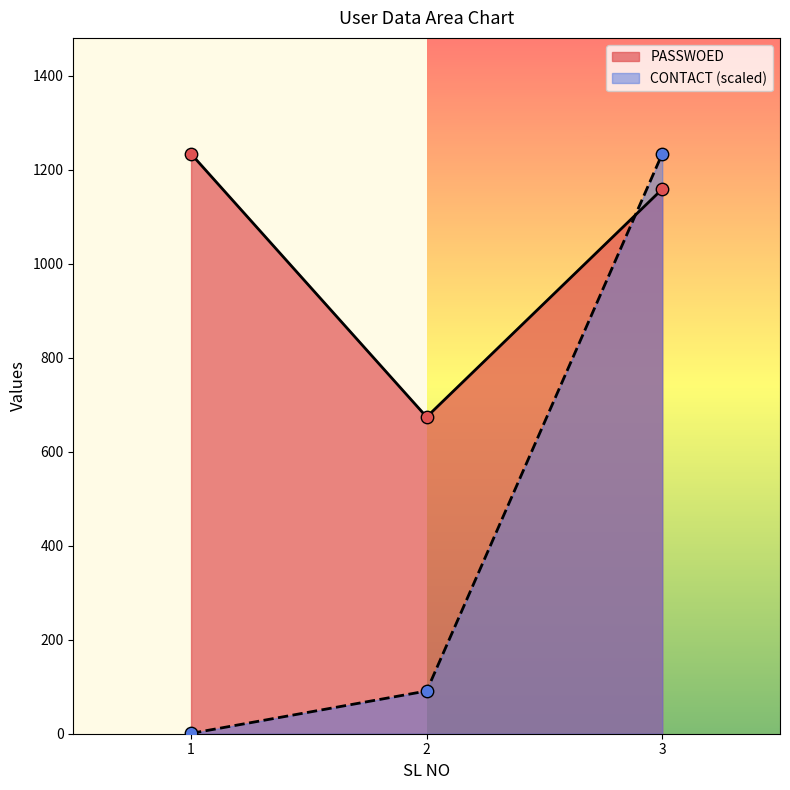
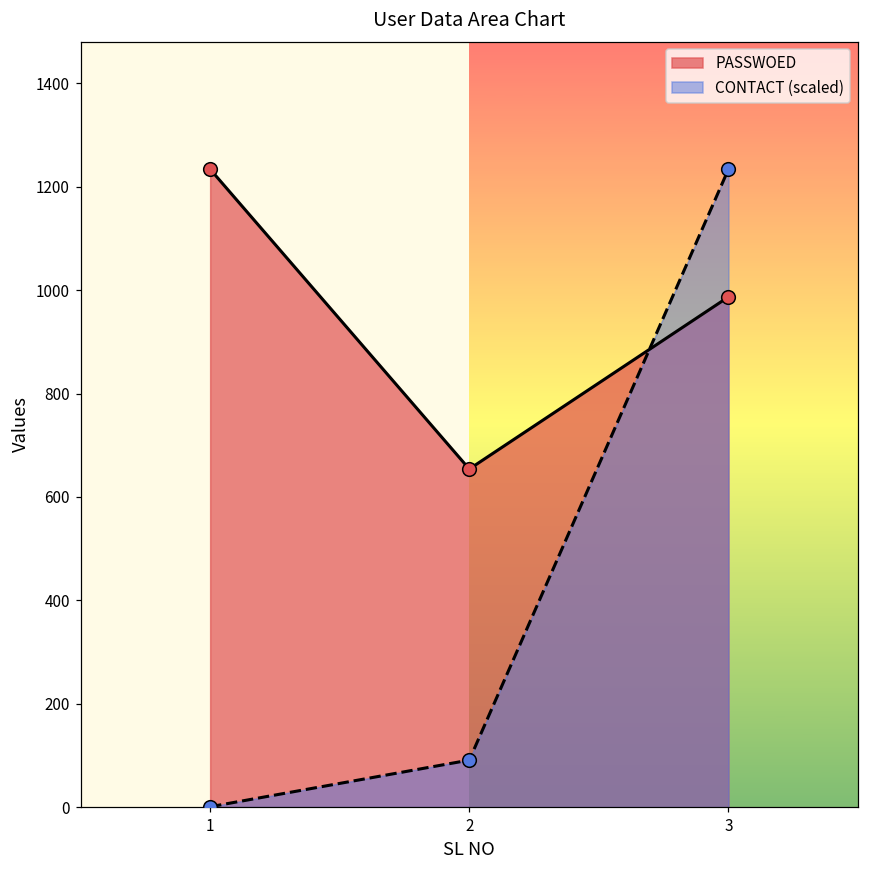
PASSWOED, 2: 670 -> 650
PASSWOED, 3: 1160 -> 990
